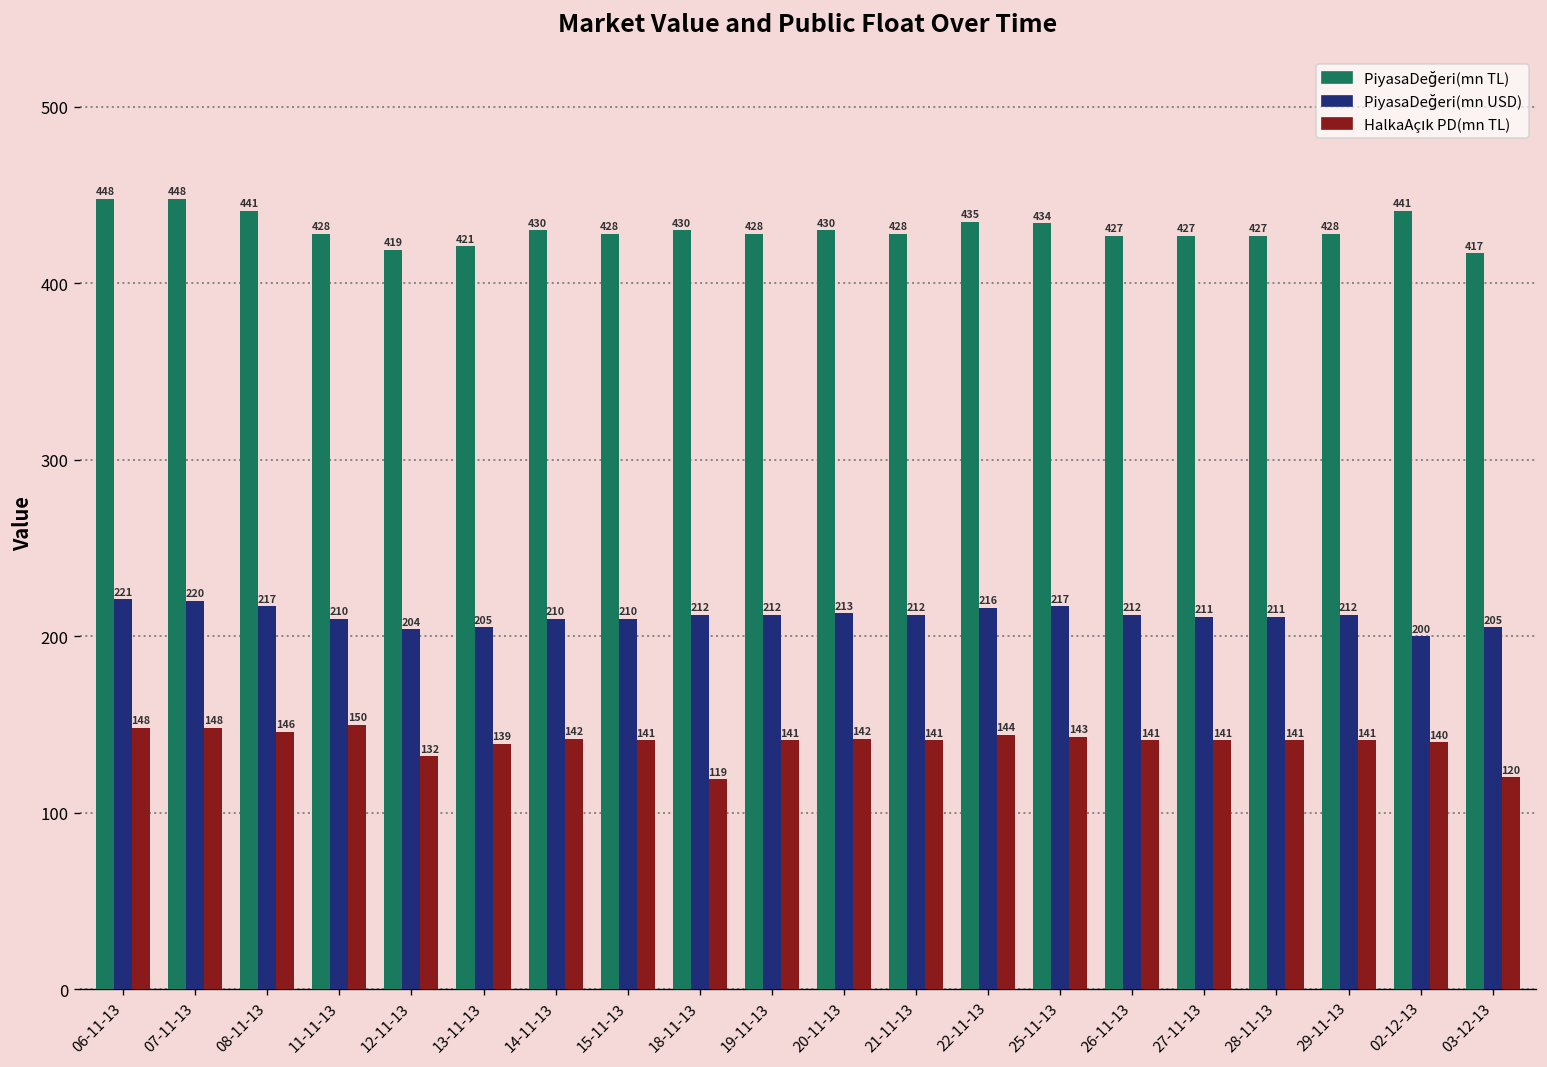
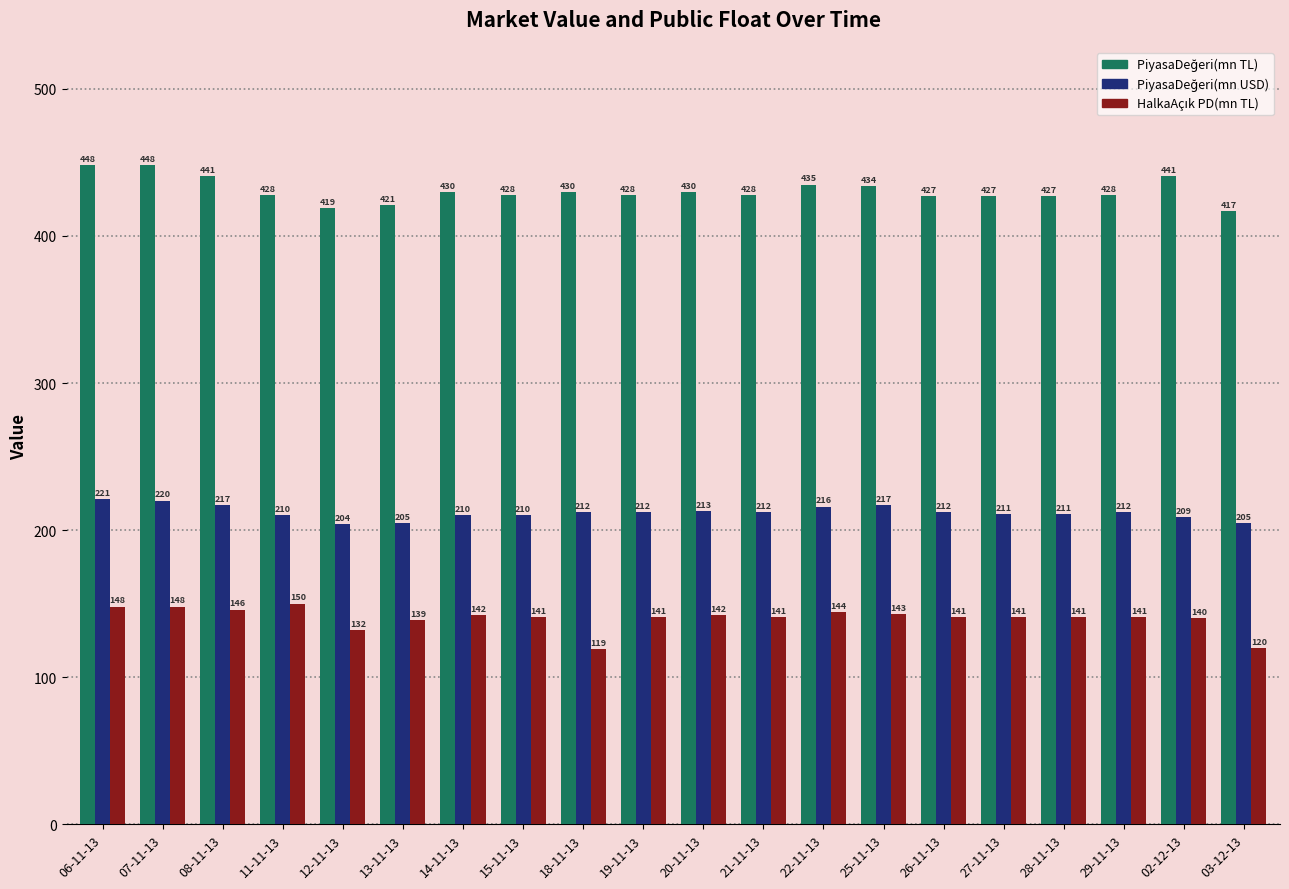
PiyasaDeğeri(mn USD), 02-12-13: 200 -> 209
